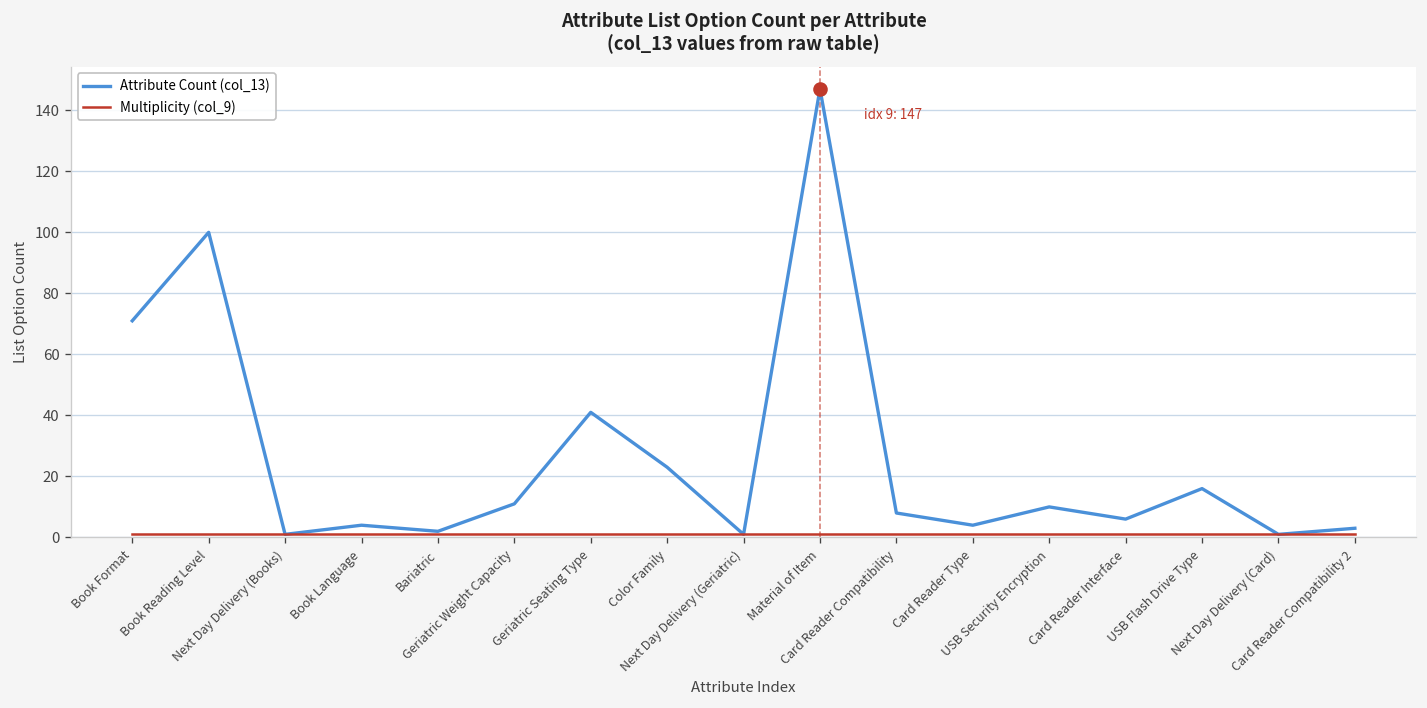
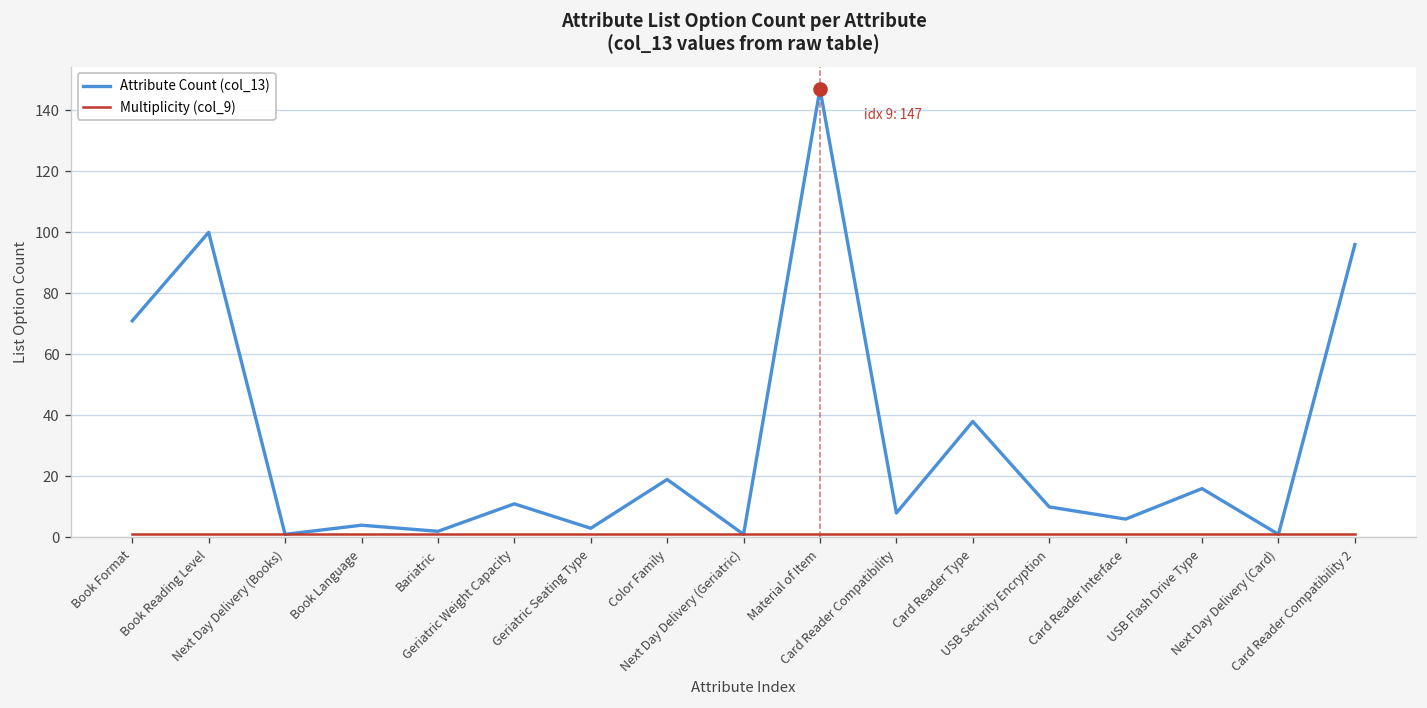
Attribute Count (col_13), Geriatric Seating Type: 41 -> 3
Attribute Count (col_13), Color Family: 23 -> 19
Attribute Count (col_13), Card Reader Type: 4 -> 38
Attribute Count (col_13), Card Reader Compatibility 2: 3 -> 96
